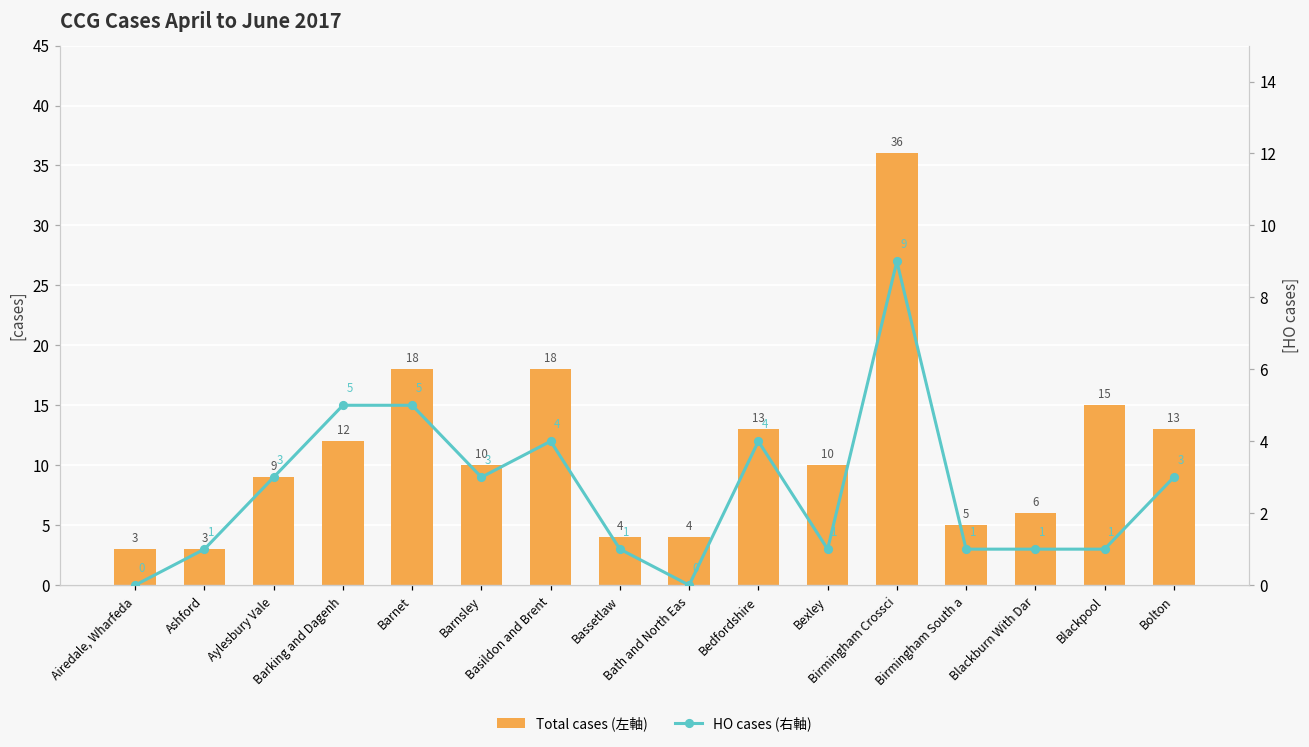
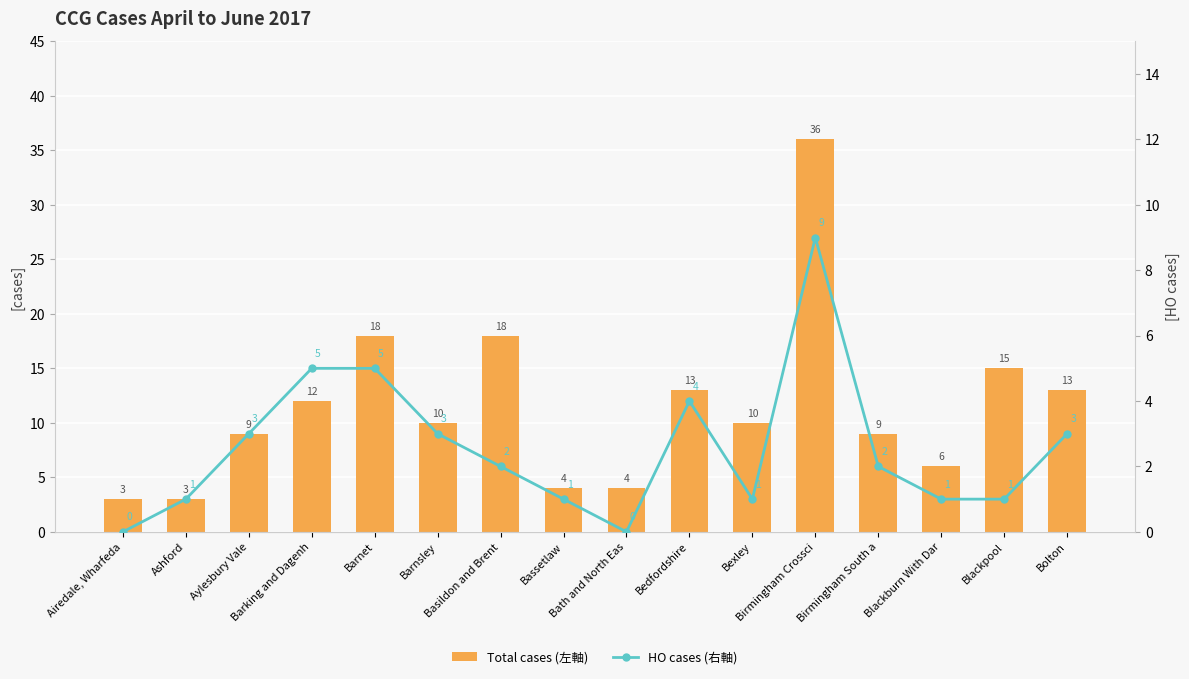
Total cases (左軸), Birmingham South a: 5 -> 9
HO cases (右軸), Basildon and Brent: 4 -> 2
HO cases (右軸), Birmingham South a: 1 -> 2
